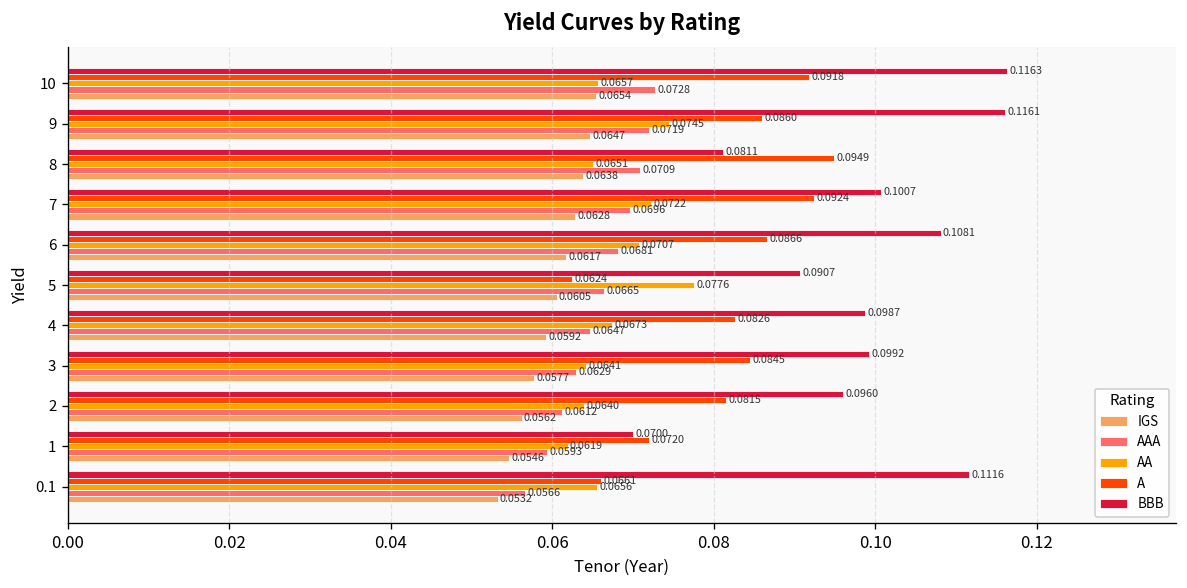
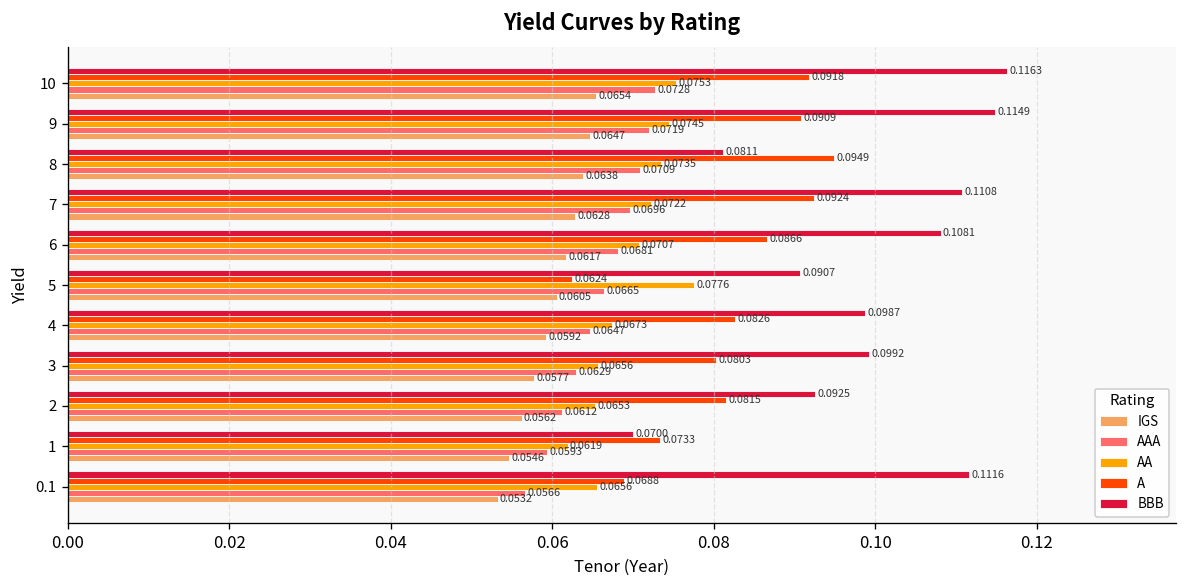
AA, 10: 0.0657 -> 0.0753
BBB, 9: 0.1161 -> 0.1149
A, 9: 0.0860 -> 0.0909
AA, 8: 0.0651 -> 0.0735
BBB, 7: 0.1007 -> 0.1108
A, 3: 0.0845 -> 0.0803
AA, 3: 0.0641 -> 0.0656
BBB, 2: 0.0960 -> 0.0925
AA, 2: 0.0640 -> 0.0653
A, 1: 0.0720 -> 0.0733
A, 0.1: 0.0661 -> 0.0688
